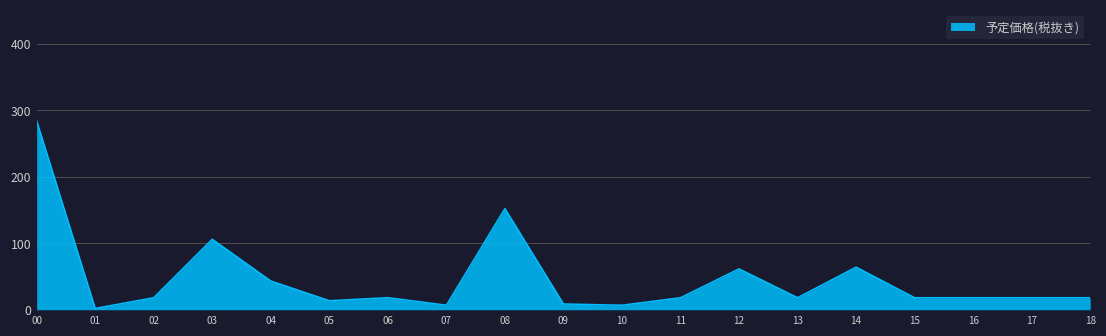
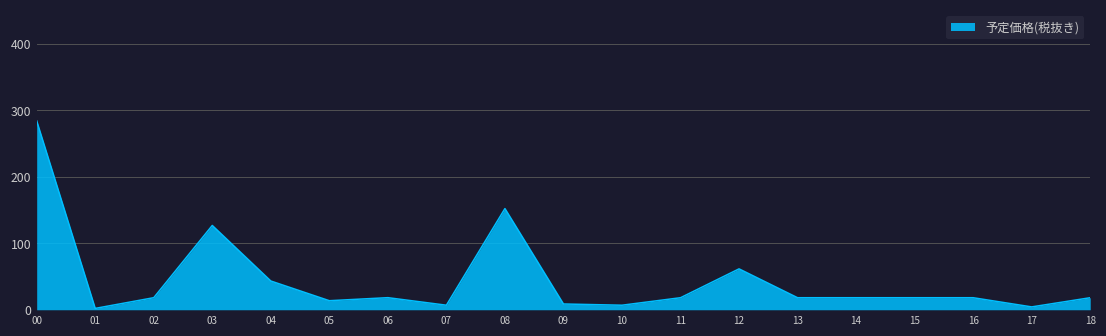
03: 110 -> 130
14: 60 -> 20
17: 20 -> 0
